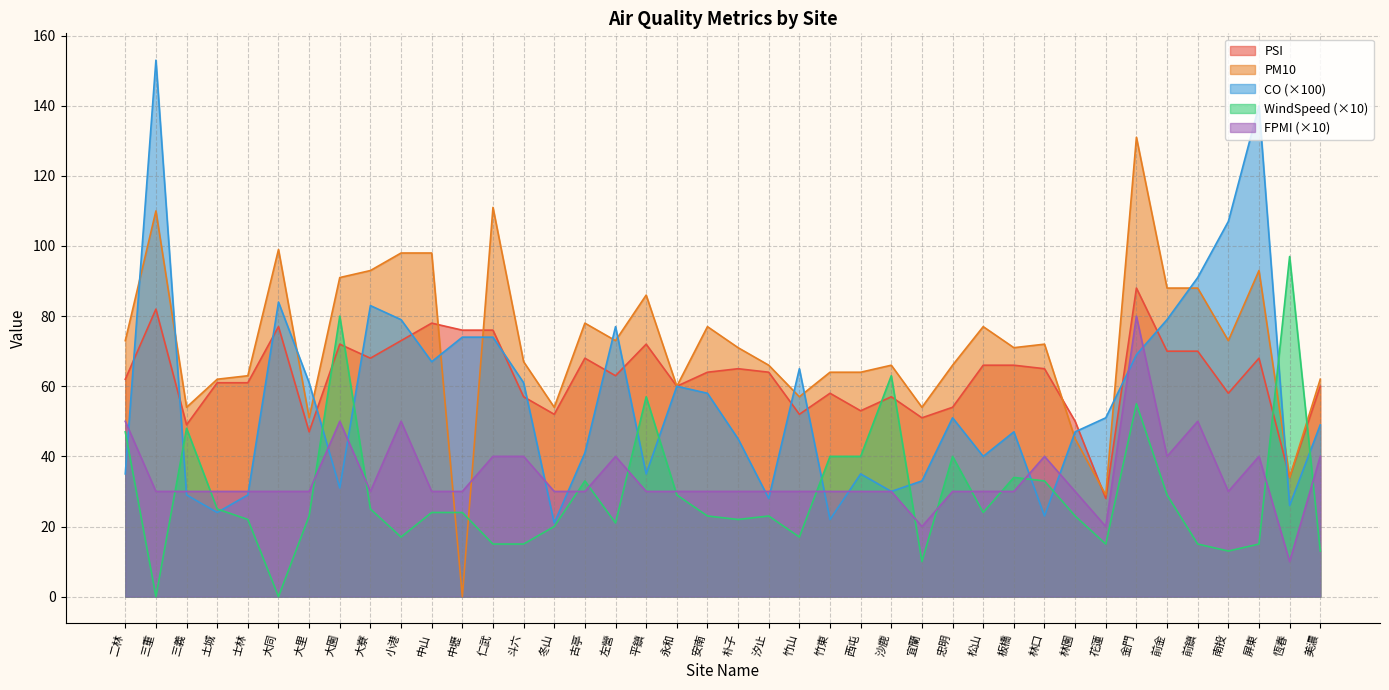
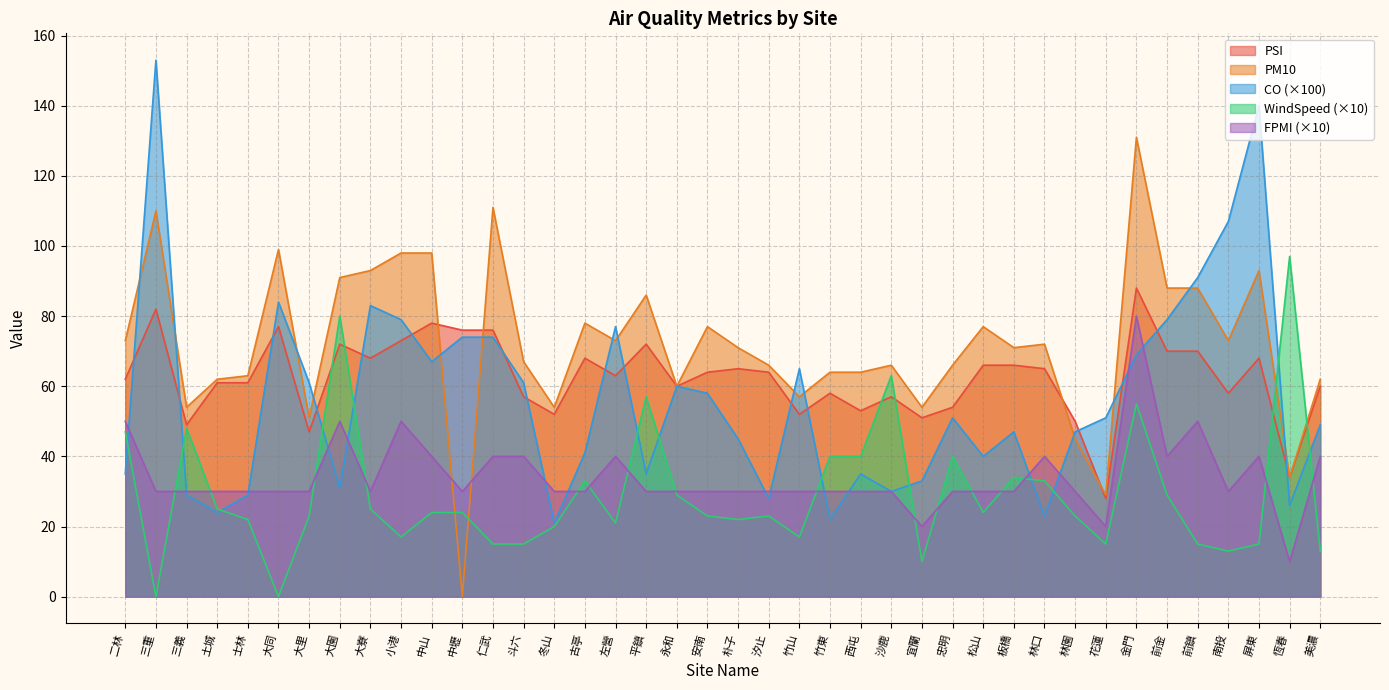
FPMI (×10), 中山: 30 -> 40
